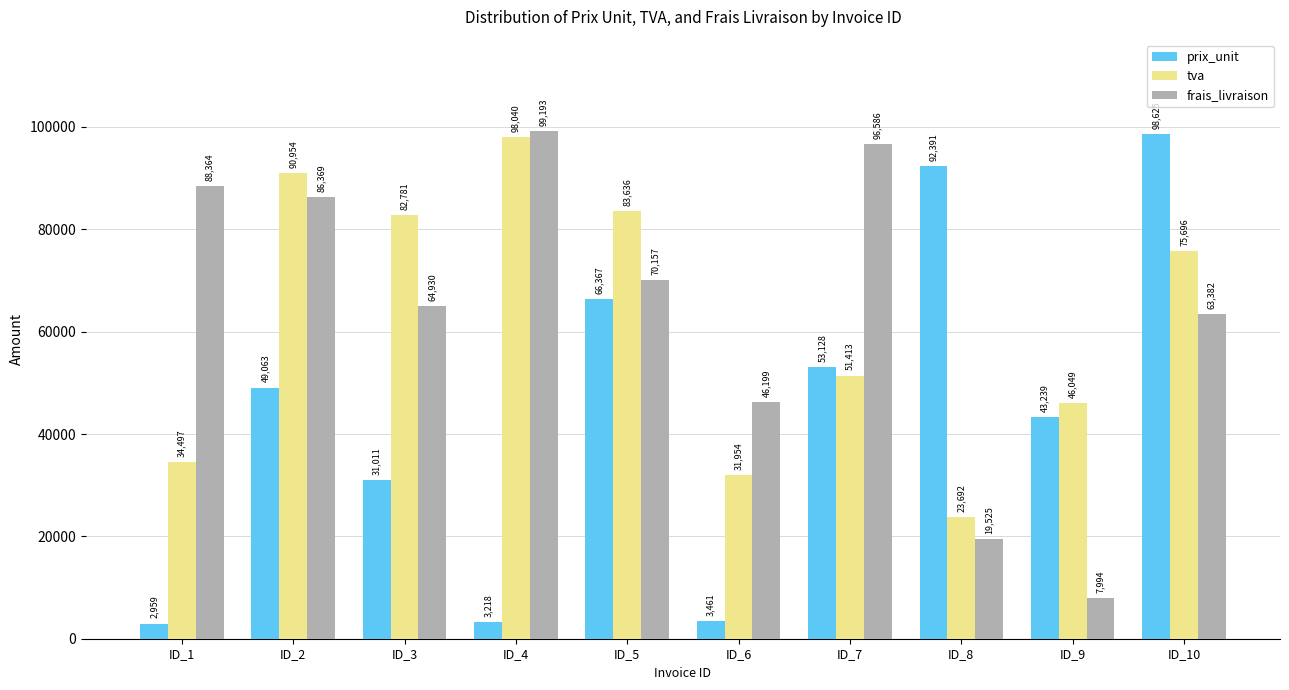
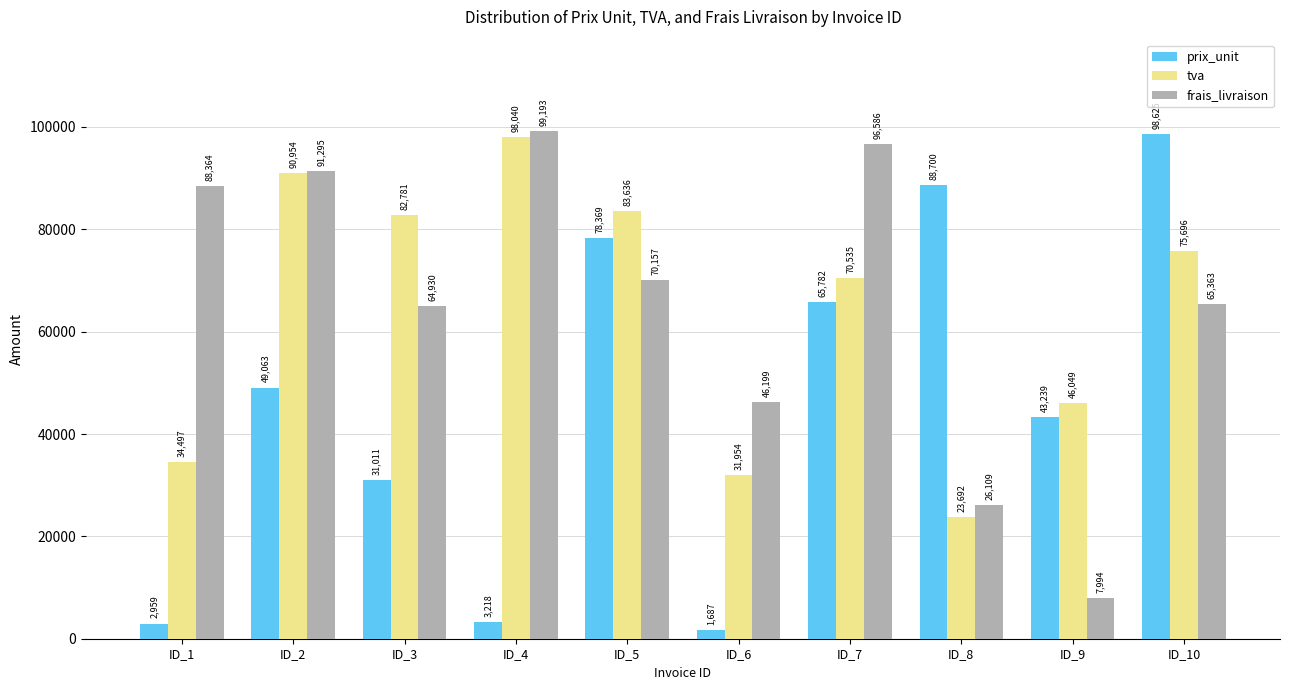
frais_livraison, ID_2: 86,369 -> 91,295
prix_unit, ID_5: 66,367 -> 78,369
prix_unit, ID_6: 3,461 -> 1,687
prix_unit, ID_7: 53,128 -> 65,782
tva, ID_7: 51,413 -> 70,535
prix_unit, ID_8: 92,391 -> 88,700
frais_livraison, ID_8: 19,525 -> 26,109
frais_livraison, ID_10: 63,382 -> 65,363
